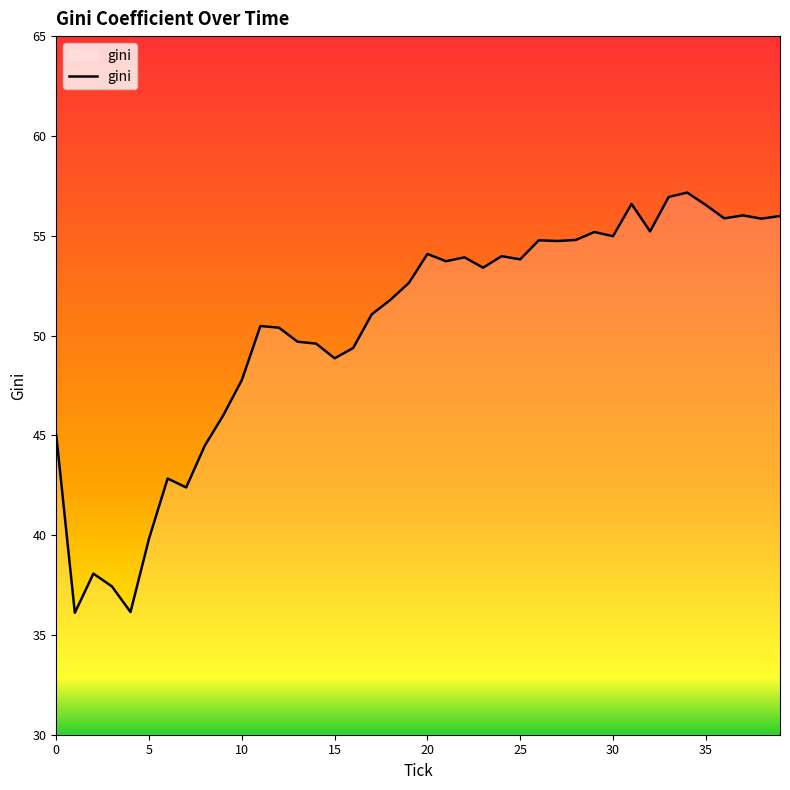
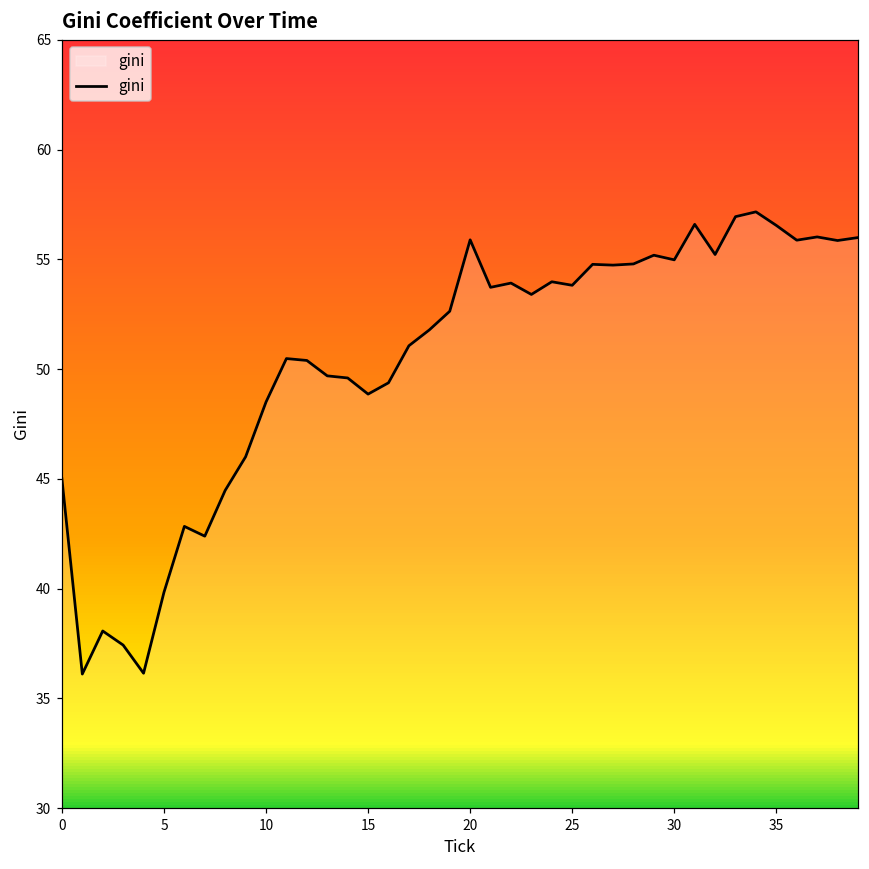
10: 47.8 -> 48.5
20: 54.1 -> 55.9
